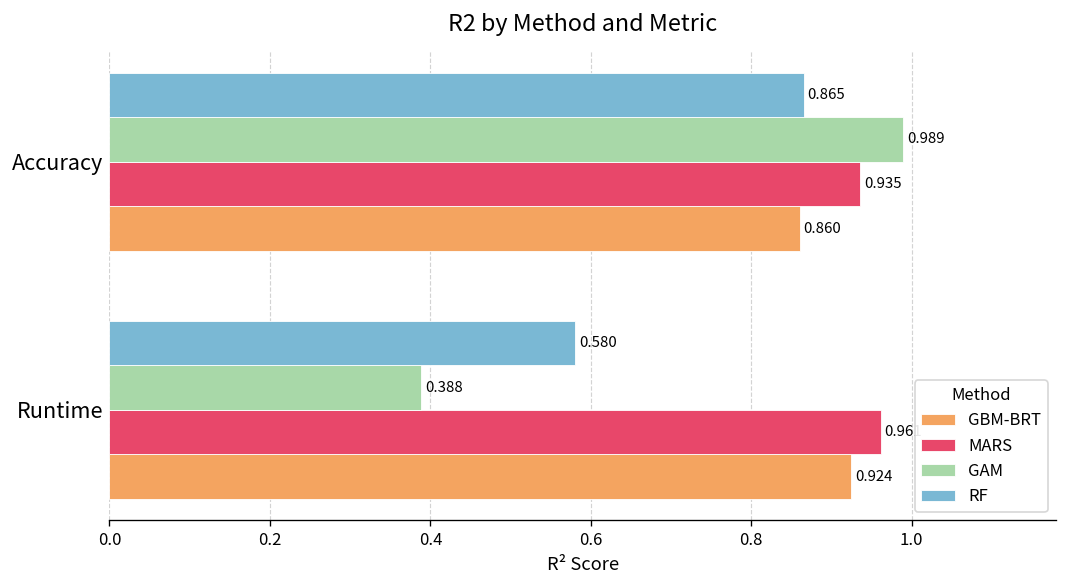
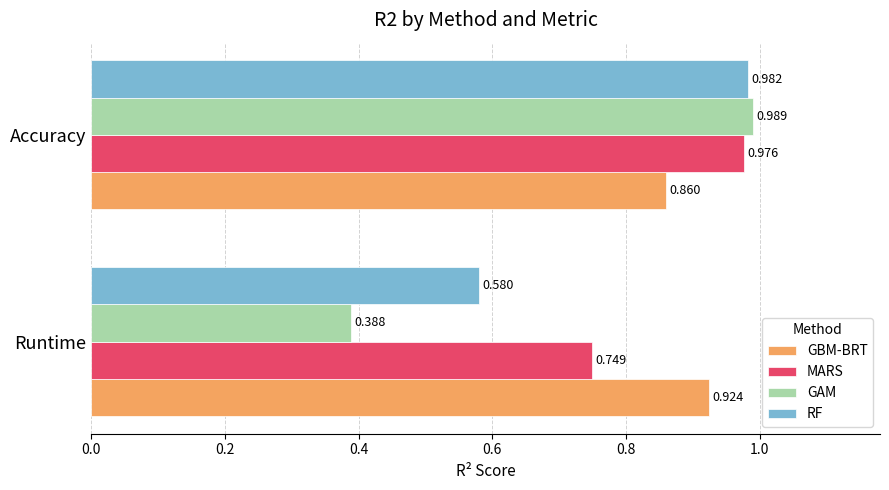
RF, Accuracy: 0.865 -> 0.982
MARS, Accuracy: 0.935 -> 0.976
MARS, Runtime: 0.96 -> 0.75
